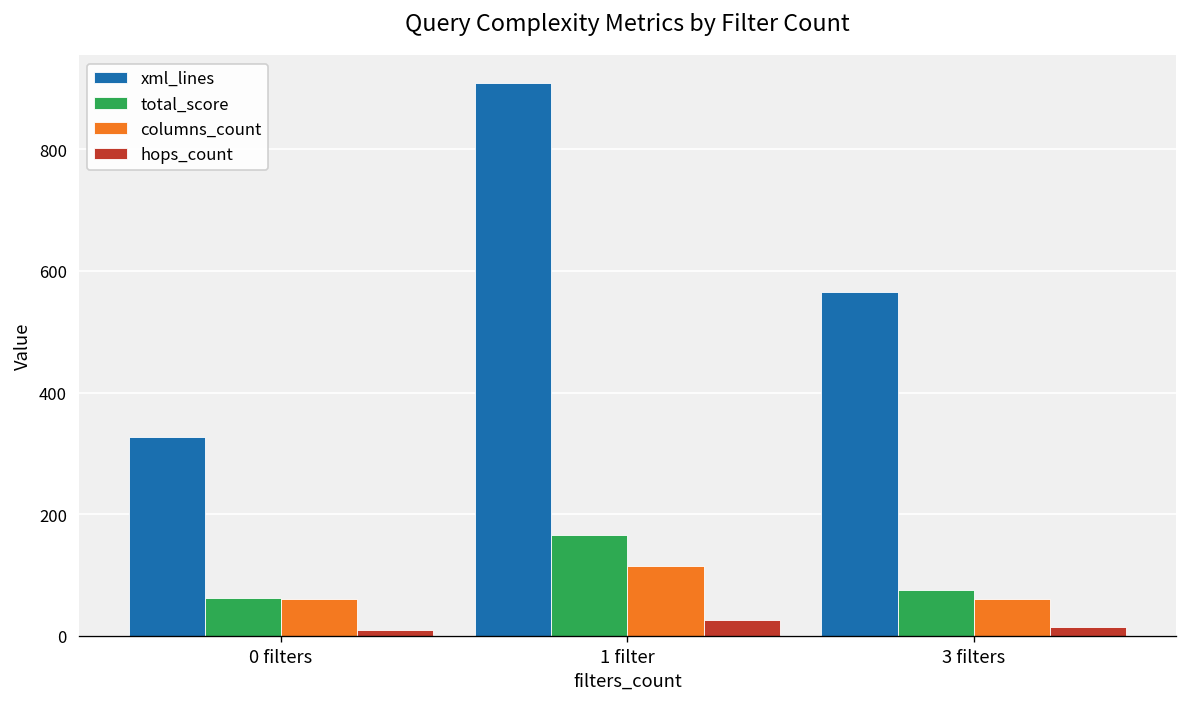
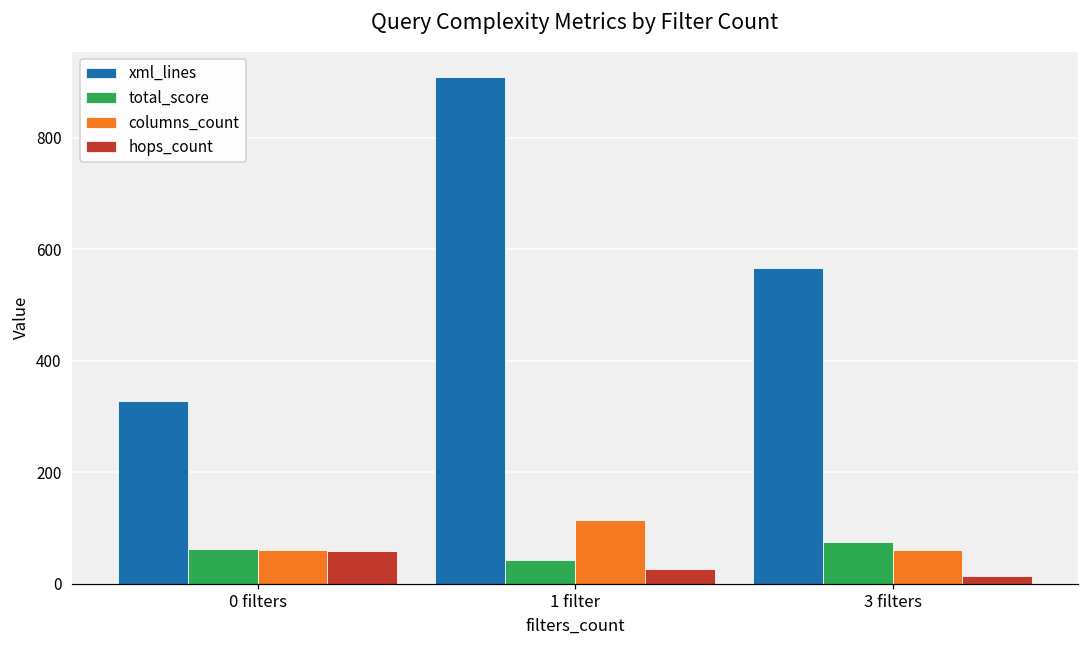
hops_count, 0 filters: 10 -> 60
total_score, 1 filter: 170 -> 40
